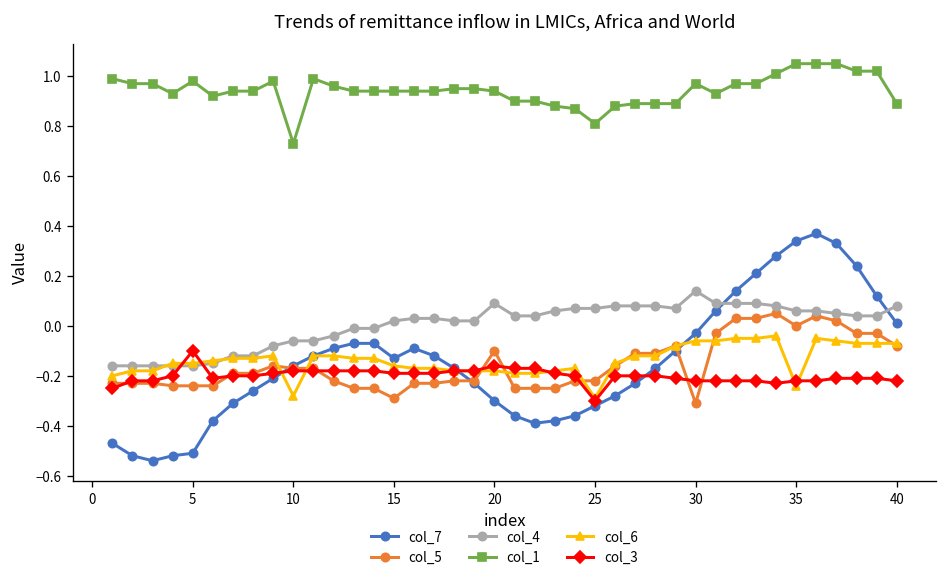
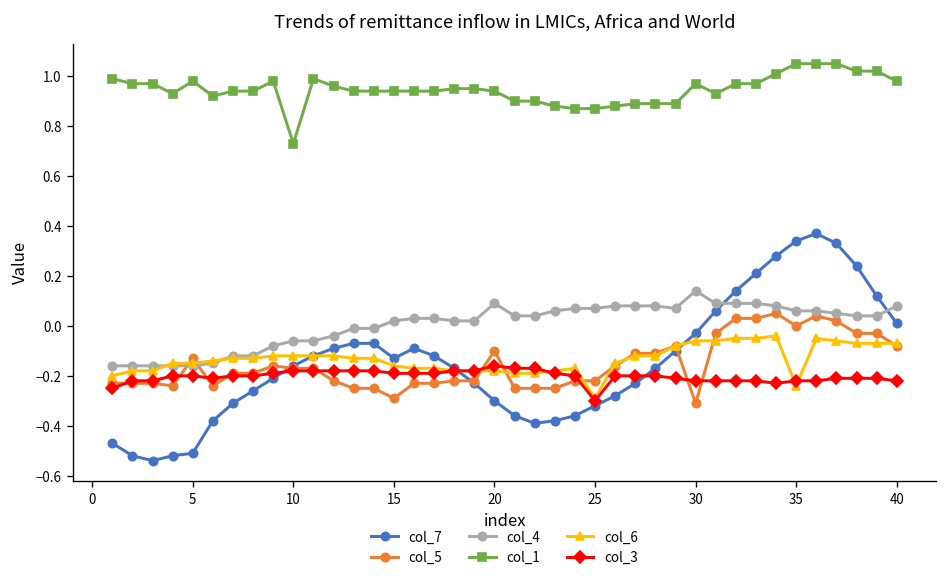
col_5, 5: -0.24 -> -0.13
col_3, 5: -0.1 -> -0.2
col_6, 10: -0.28 -> -0.12
col_1, 25: 0.81 -> 0.87
col_1, 40: 0.89 -> 0.98
